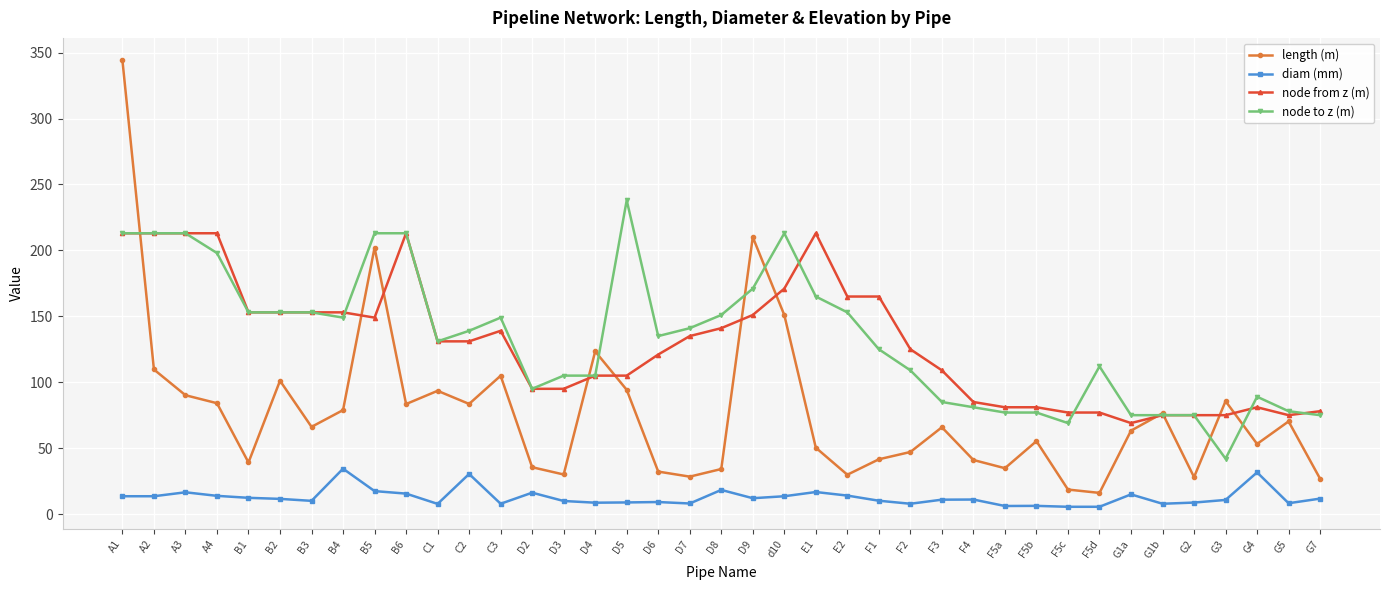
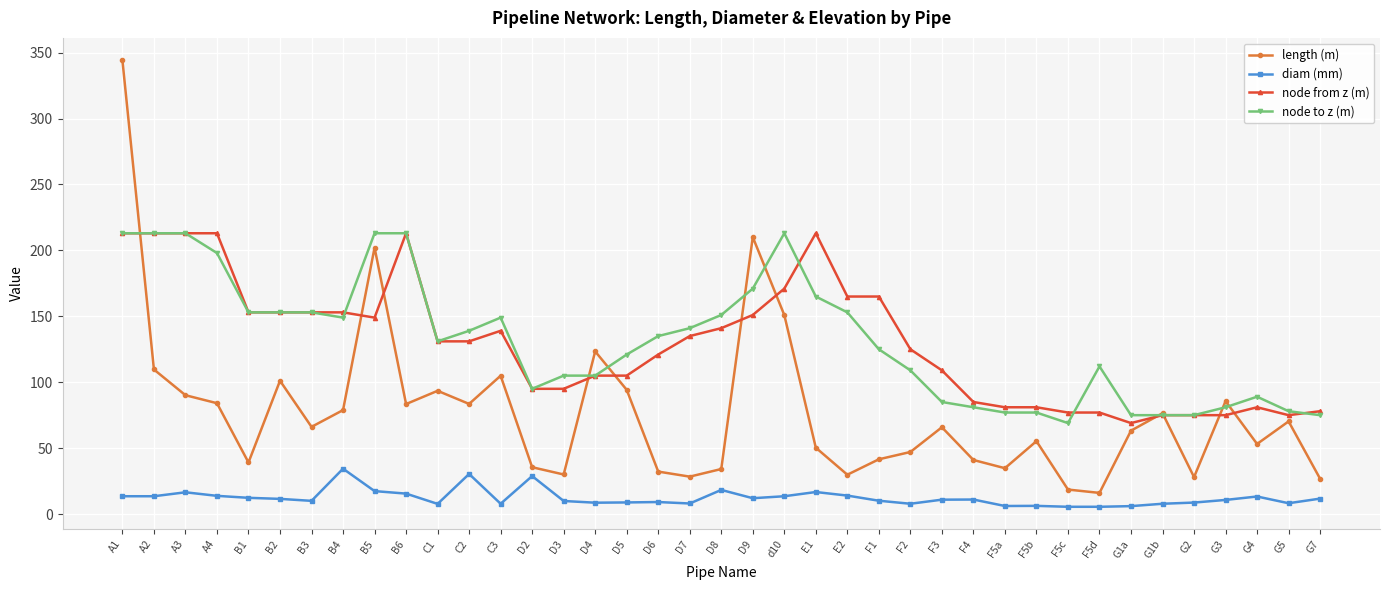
diam (mm), D2: 16 -> 29
node to z (m), D5: 238 -> 121
diam (mm), G1a: 15 -> 6
node to z (m), G3: 42 -> 81
diam (mm), G4: 32 -> 13
